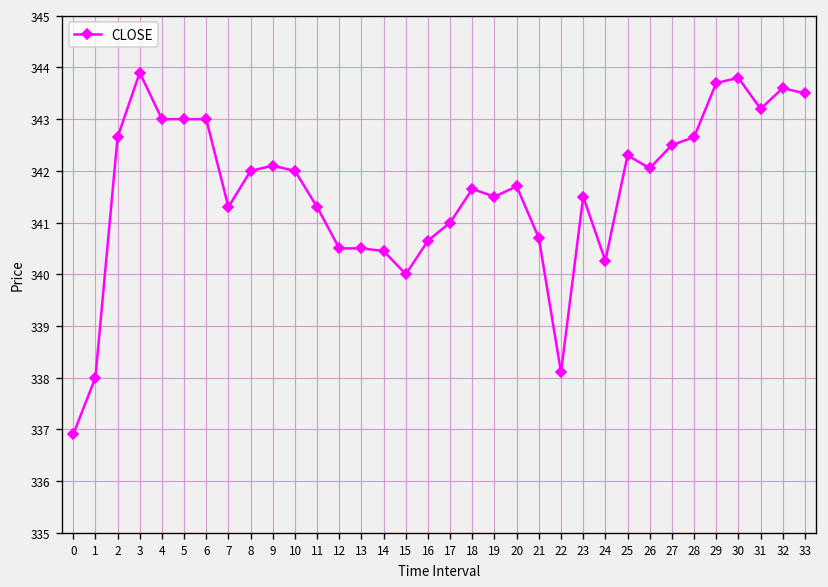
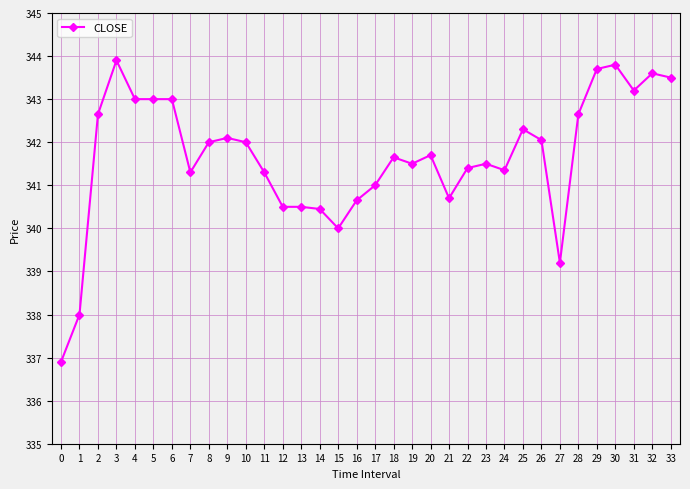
22: 338.1 -> 341.4
24: 340.3 -> 341.4
27: 342.5 -> 339.2
